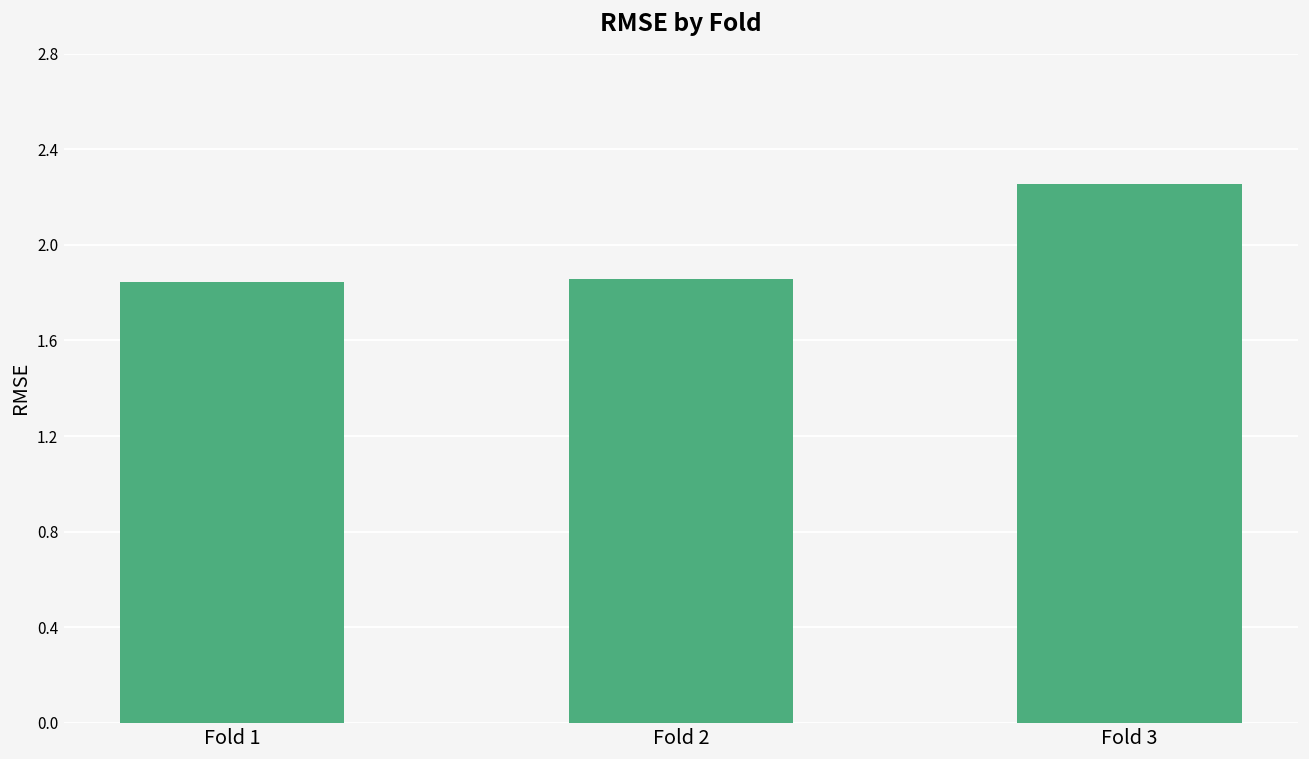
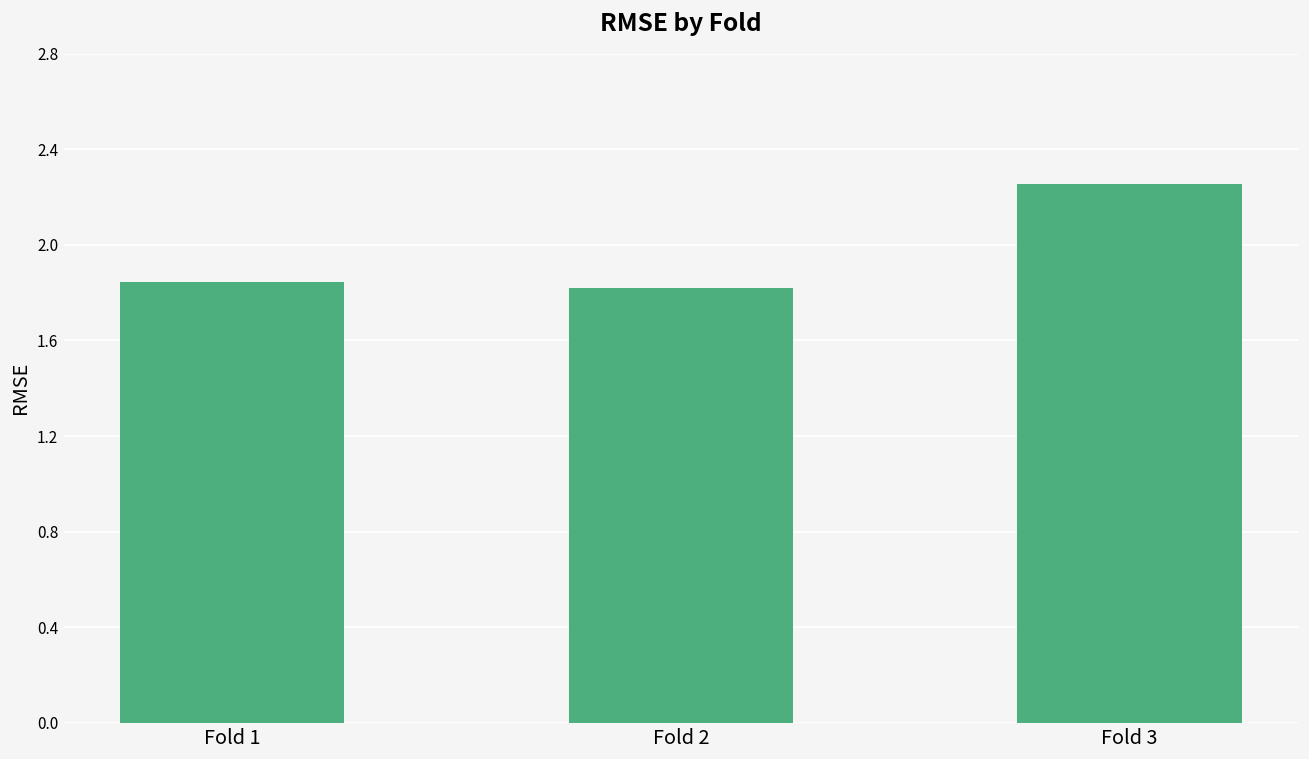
Fold 2: 1.86 -> 1.82
